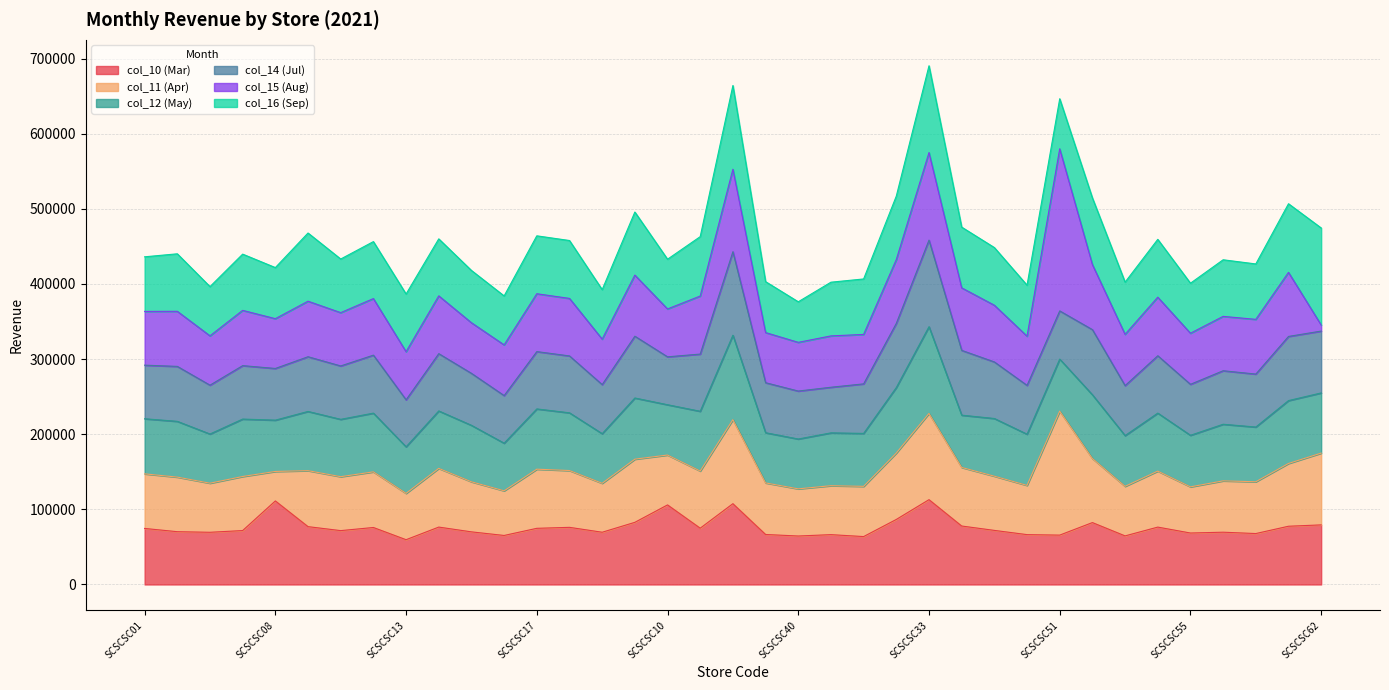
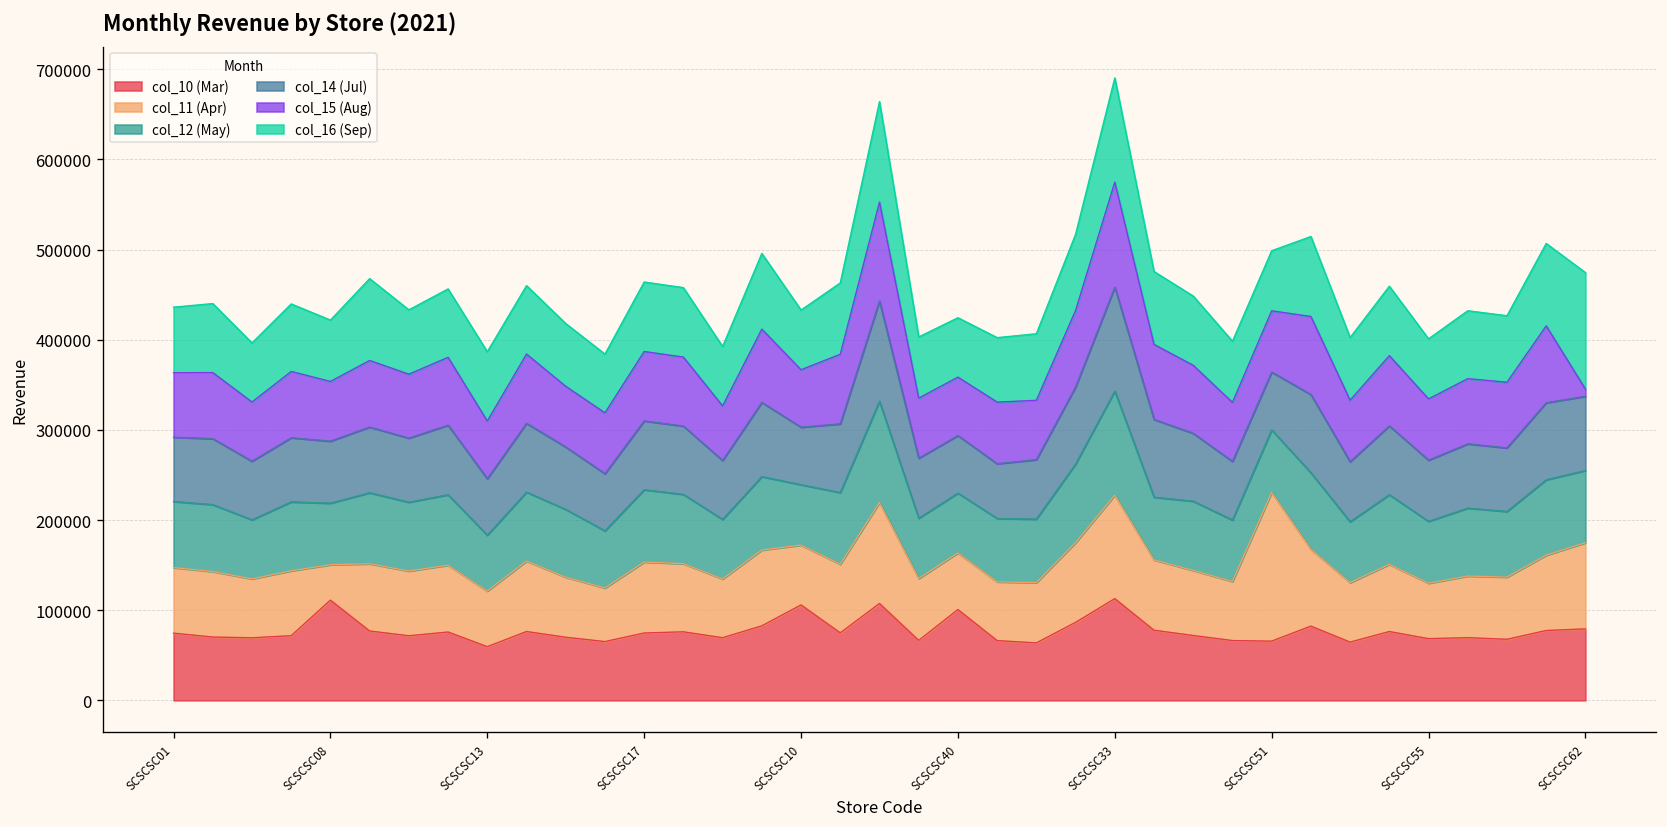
col_10 (Mar), SCSCSC40: 60000 -> 100000
col_16 (Sep), SCSCSC40: 50000 -> 70000
col_15 (Aug), SCSCSC51: 220000 -> 70000
